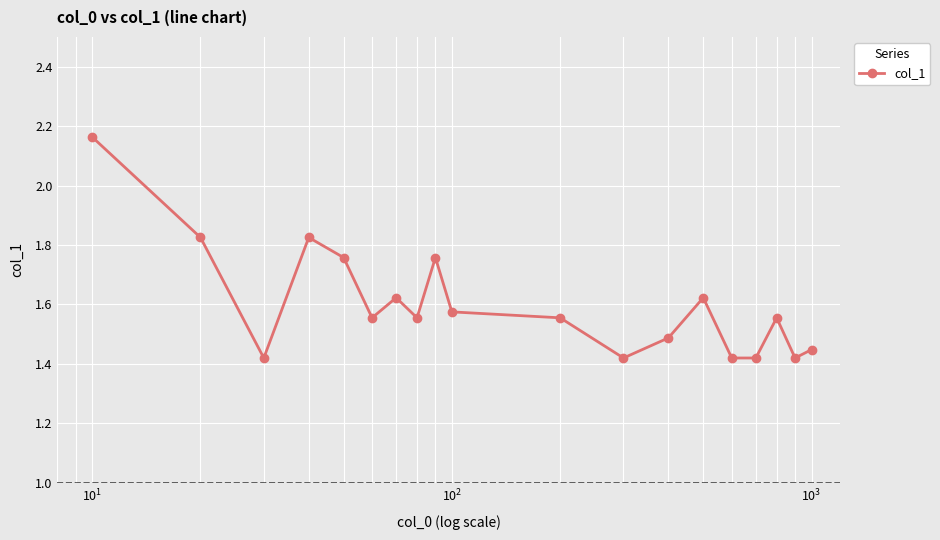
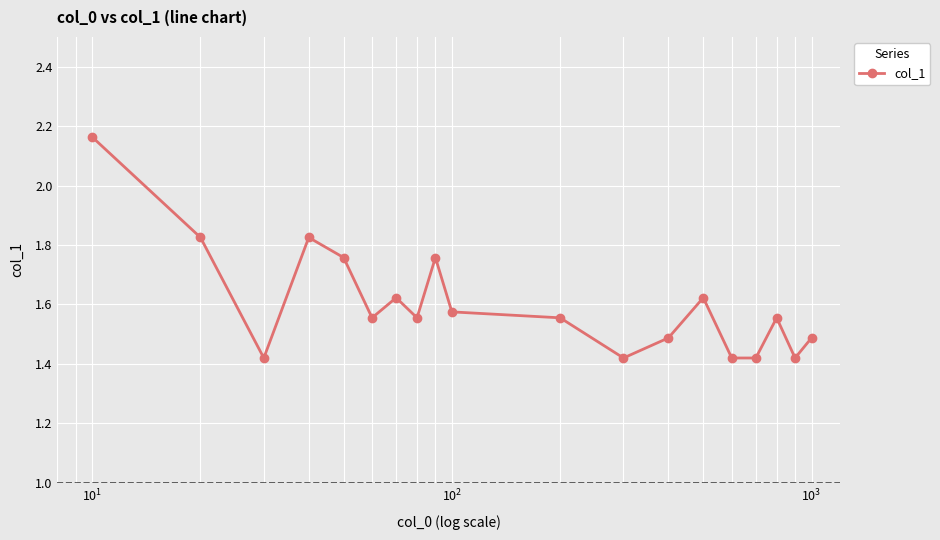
10^3: 1.45 -> 1.49
